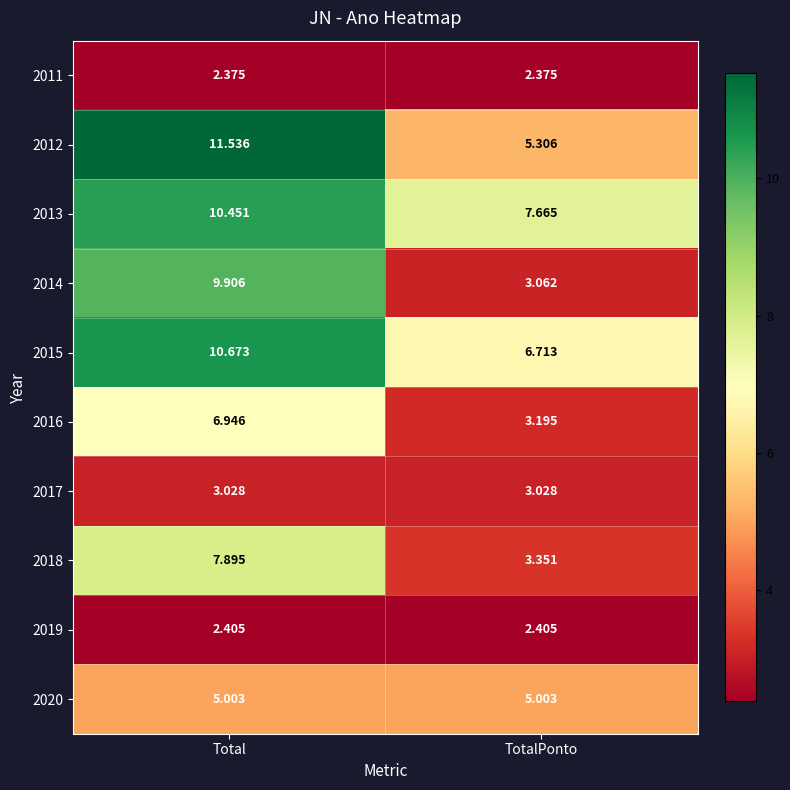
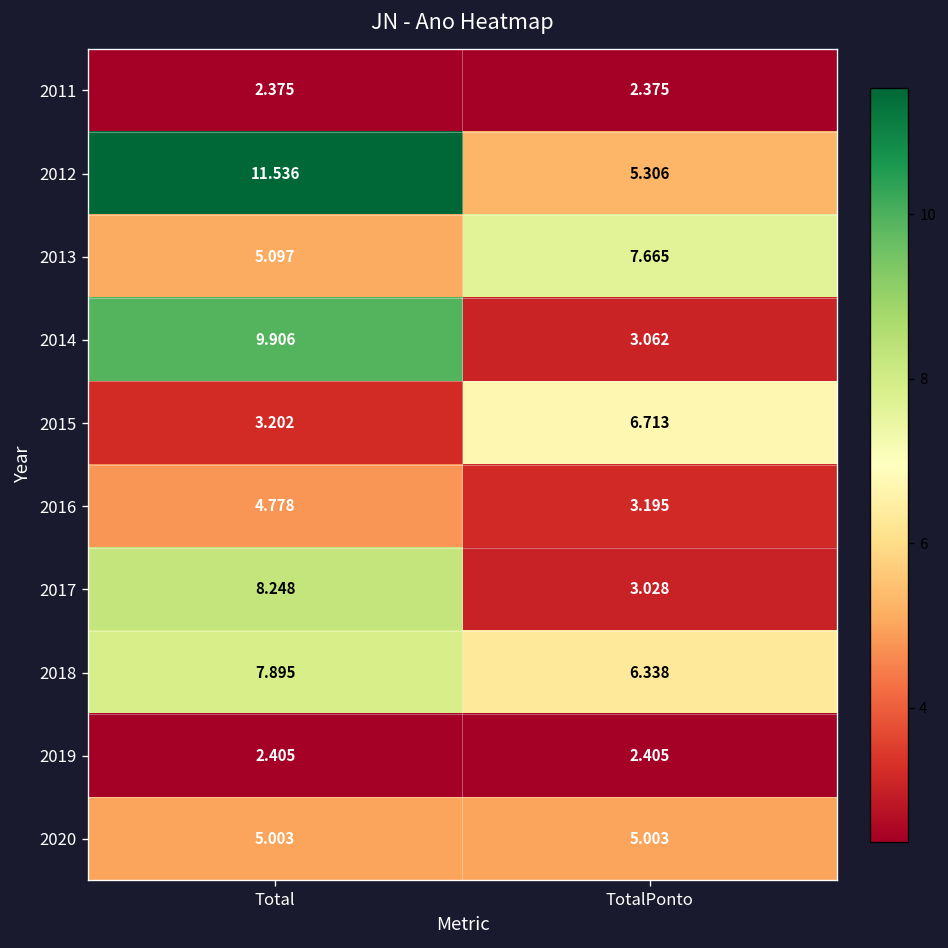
2013, Total: 10.451 -> 5.097
2015, Total: 10.673 -> 3.202
2016, Total: 6.946 -> 4.778
2017, Total: 3.028 -> 8.248
2018, TotalPonto: 3.351 -> 6.338
